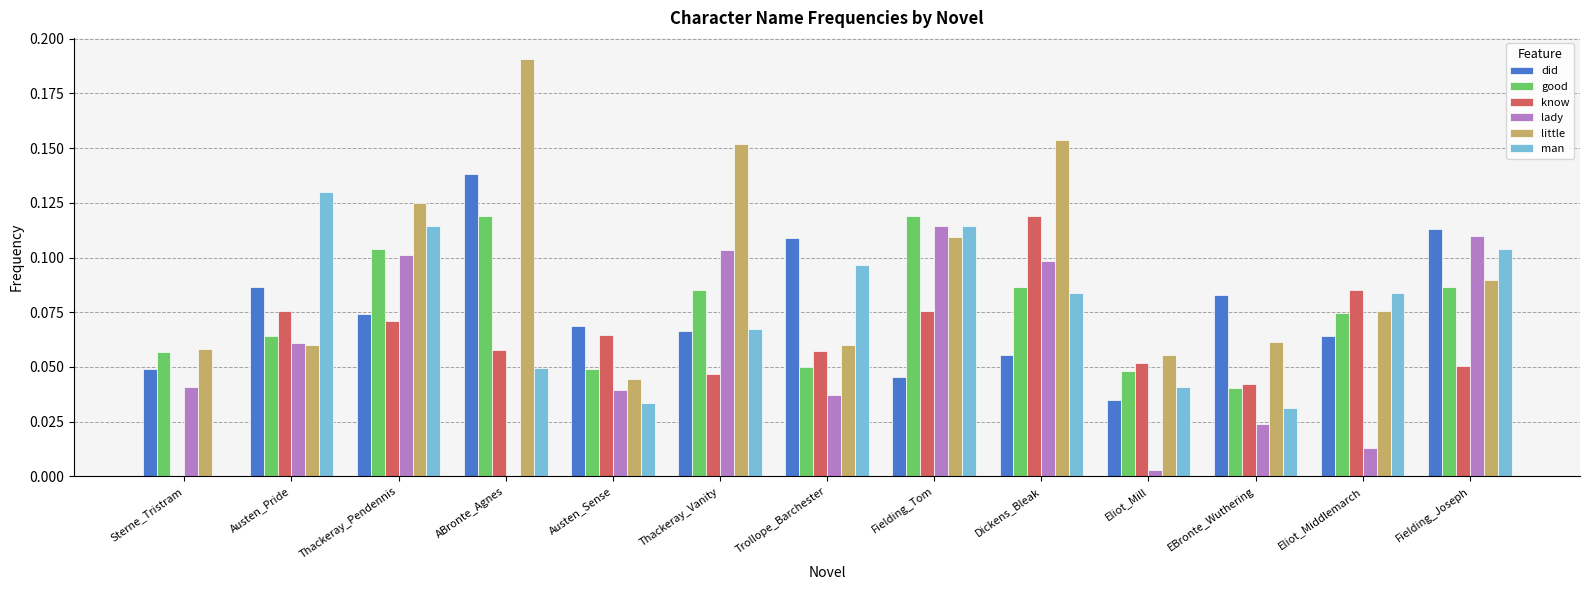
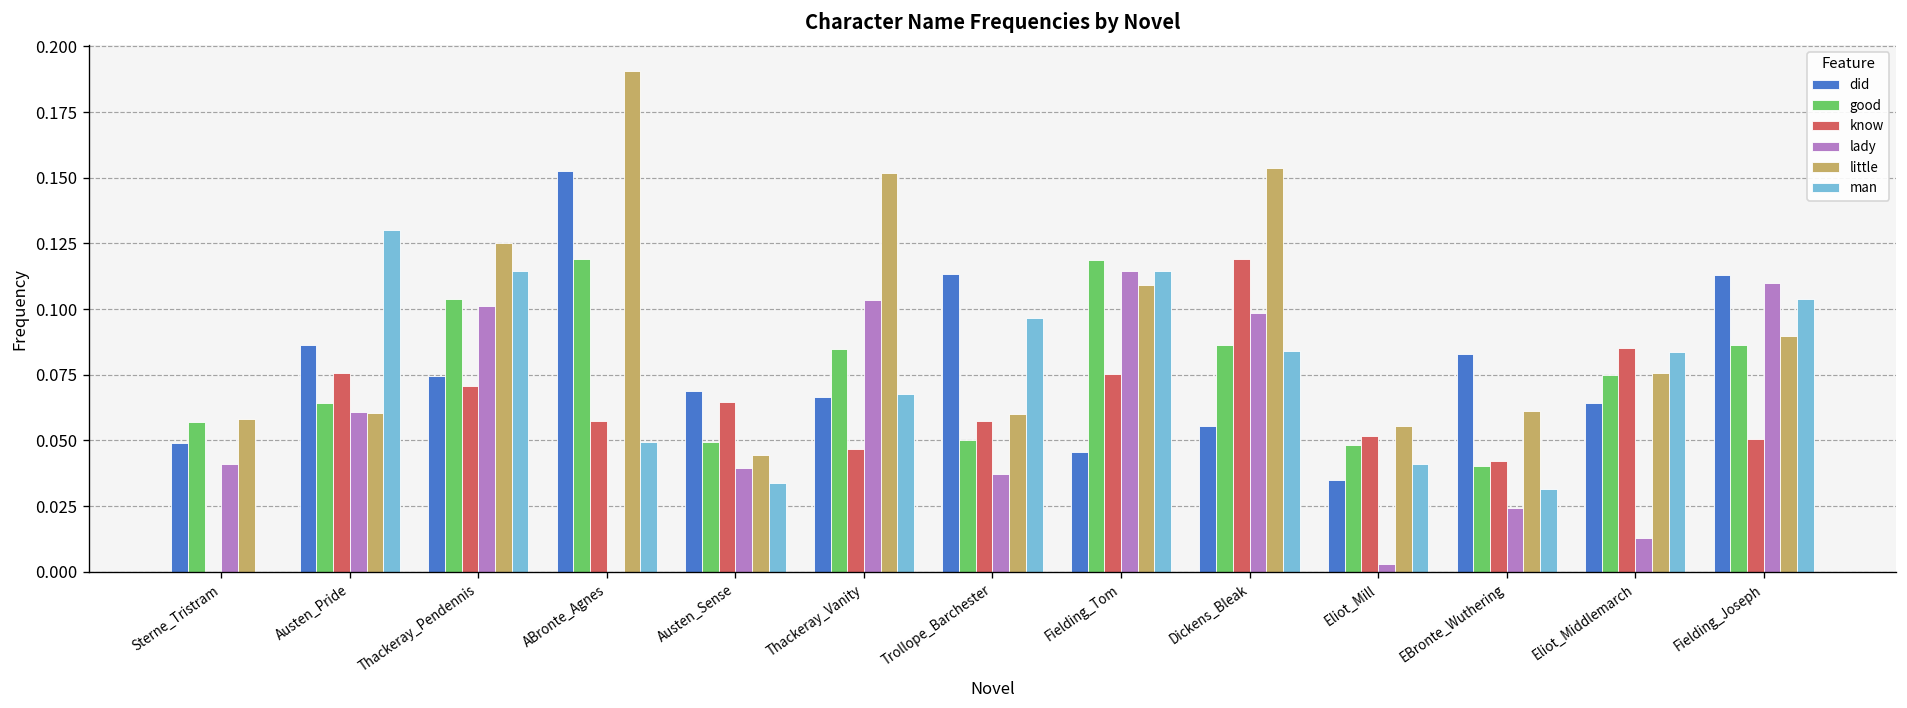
did, ABronte_Agnes: 0.138 -> 0.153
did, Trollope_Barchester: 0.109 -> 0.113
